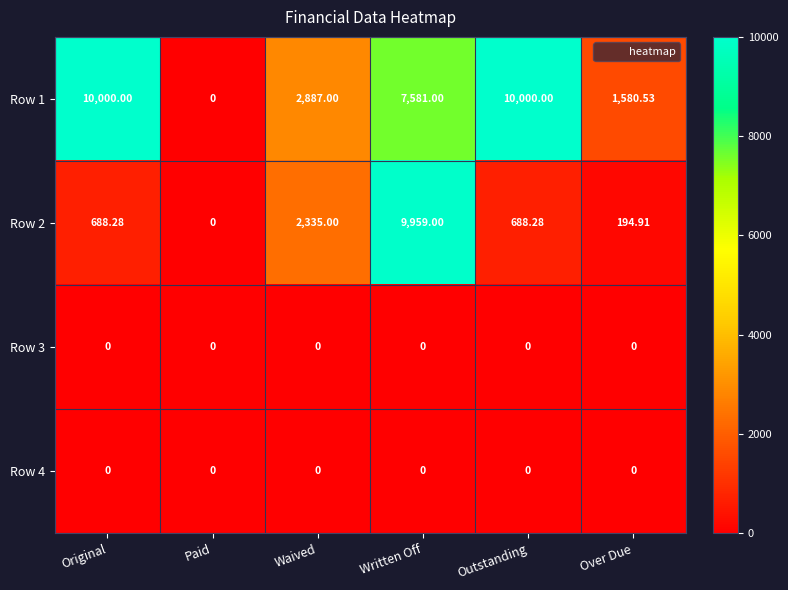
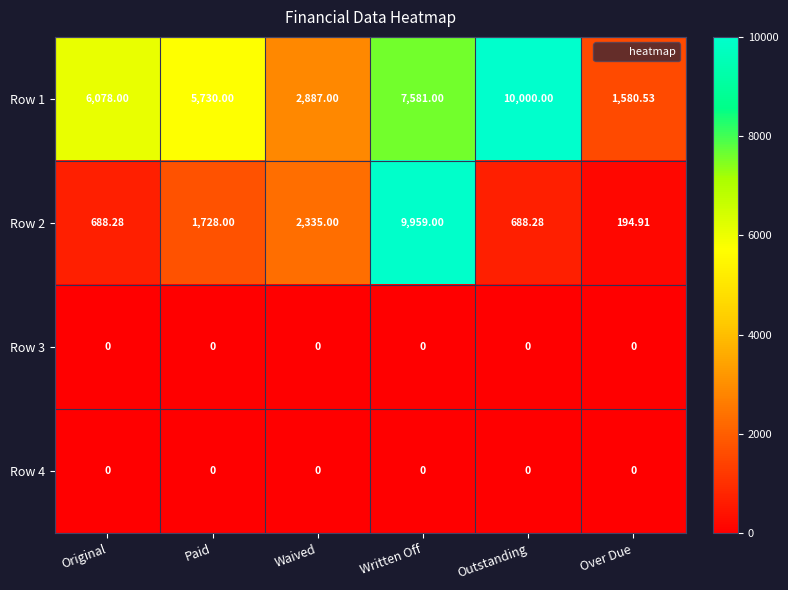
Row 1, Original: 10,000.00 -> 6,078.00
Row 1, Paid: 0 -> 5,730.00
Row 2, Paid: 0 -> 1,728.00
